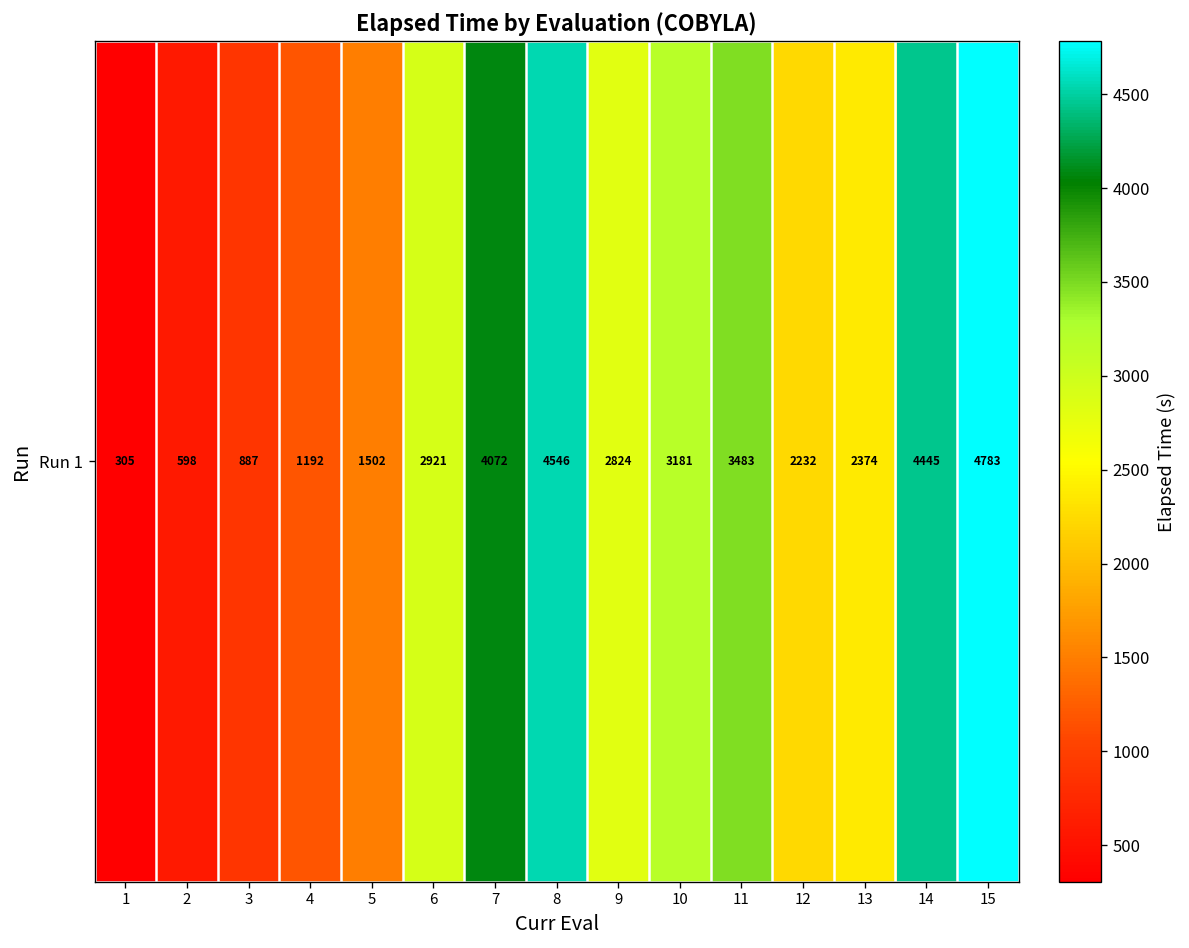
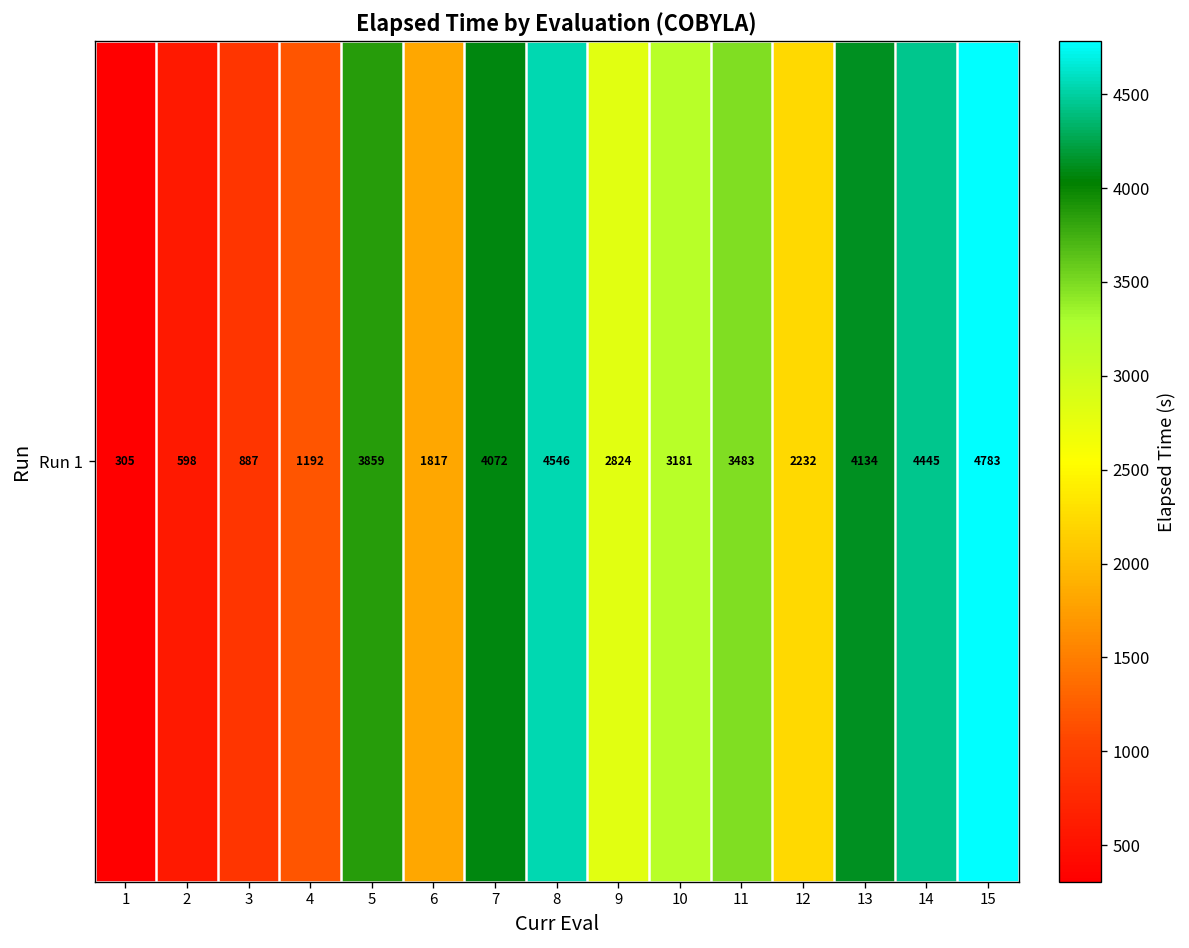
Run 1, 5: 1502 -> 3859
Run 1, 6: 2921 -> 1817
Run 1, 13: 2374 -> 4134
